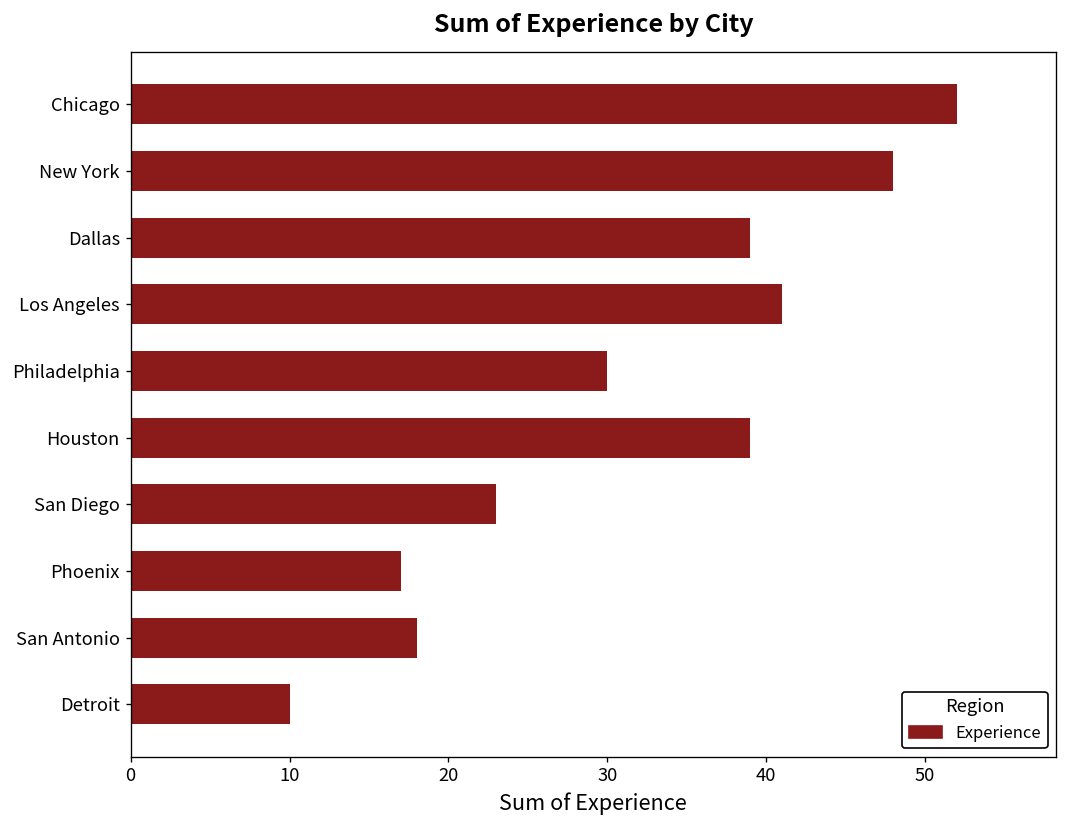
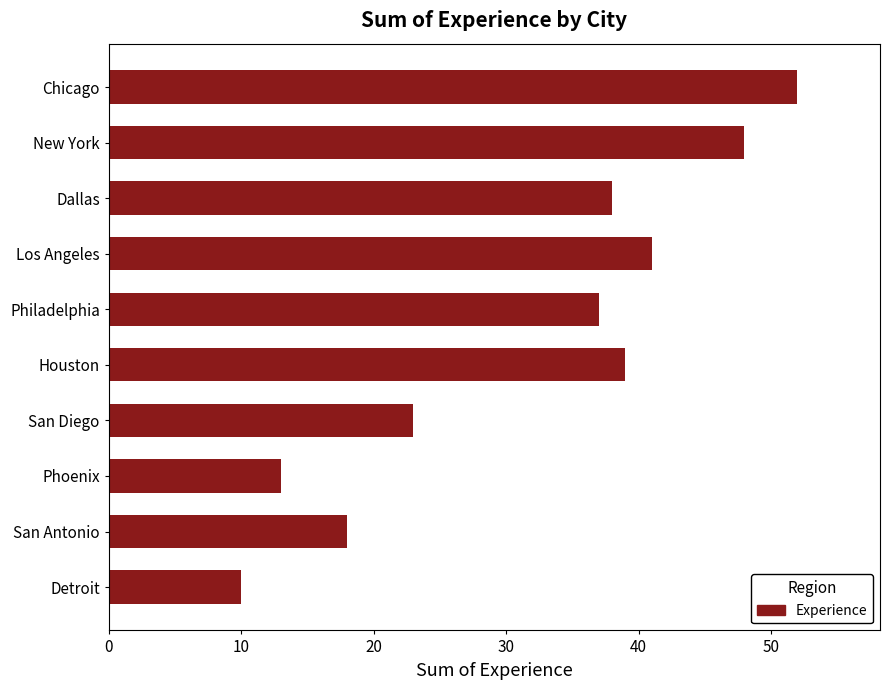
Dallas: 39 -> 38
Philadelphia: 30 -> 37
Phoenix: 17 -> 13
